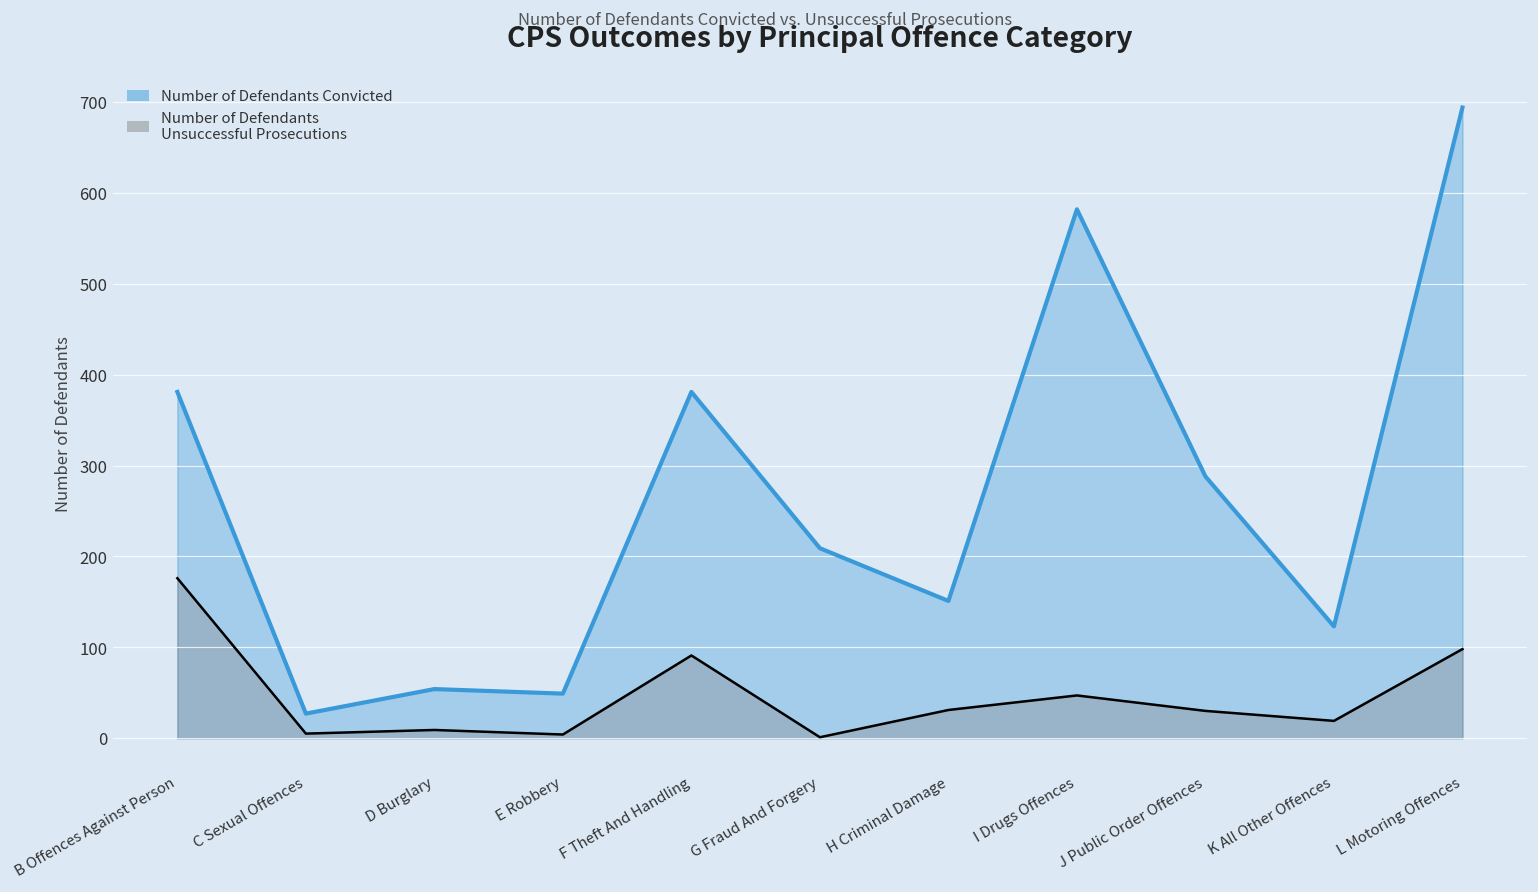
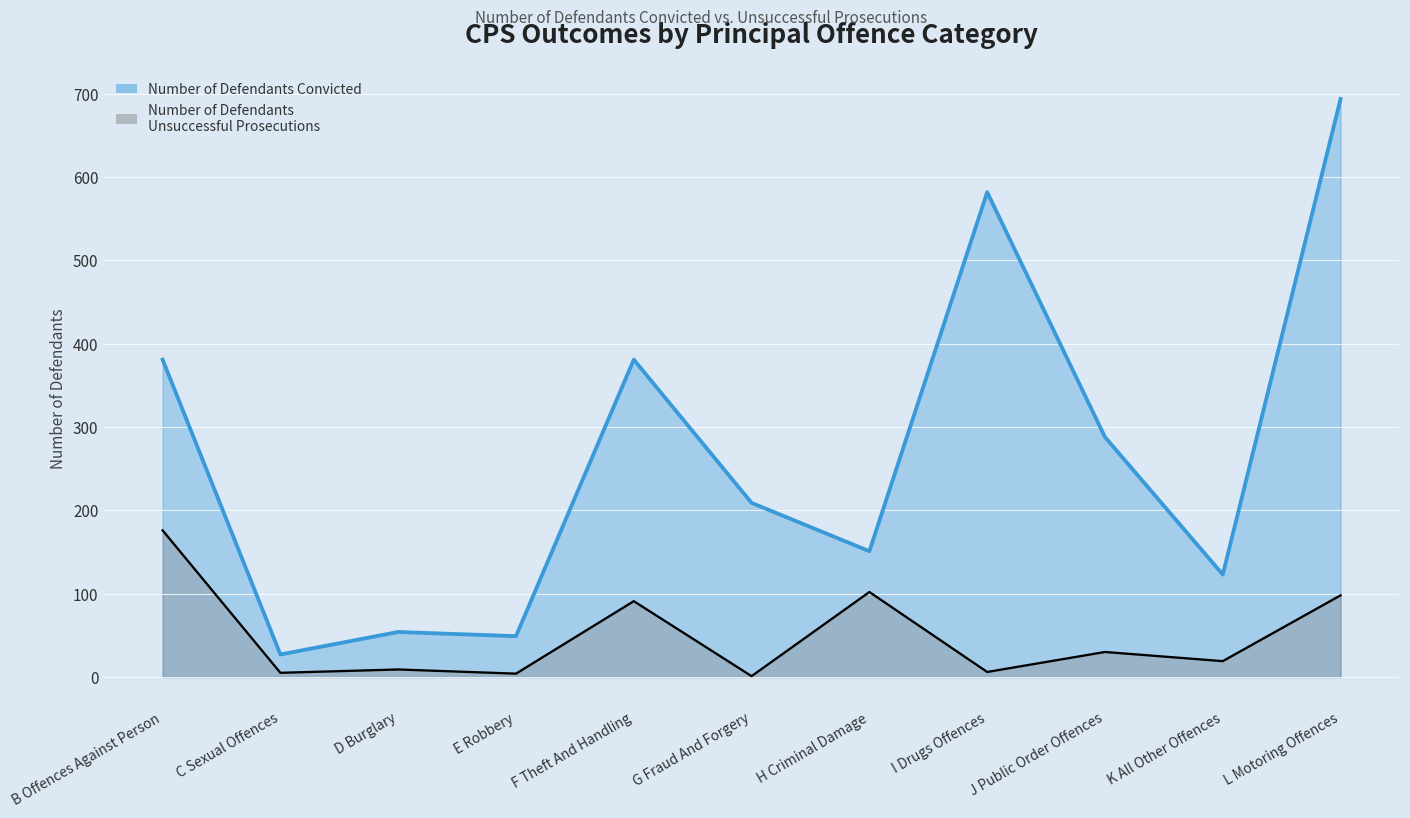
Number of Defendants Unsuccessful Prosecutions, H Criminal Damage: 30 -> 100
Number of Defendants Unsuccessful Prosecutions, I Drugs Offences: 50 -> 10
